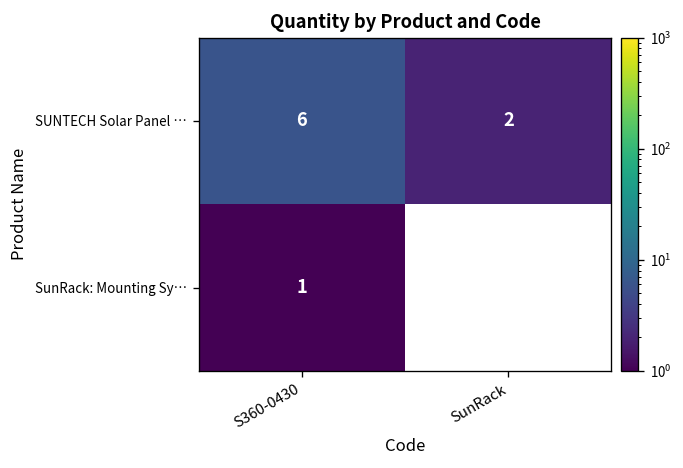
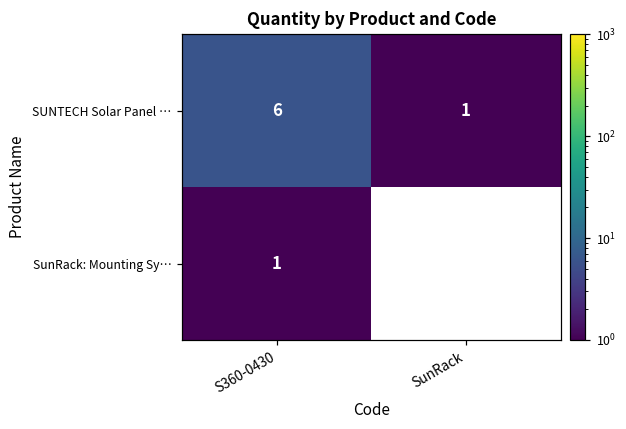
SUNTECH Solar Panel …, SunRack: 2 -> 1
